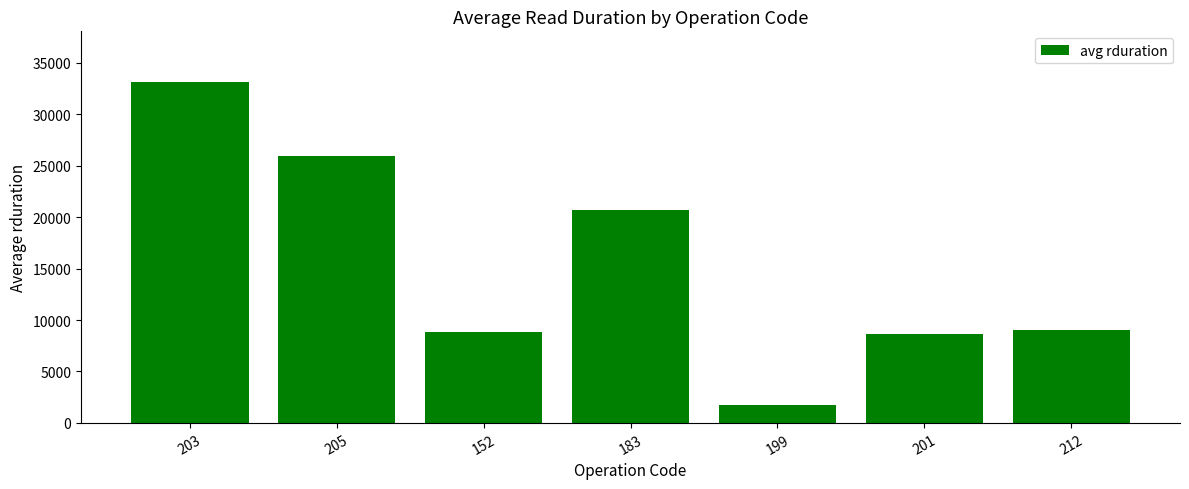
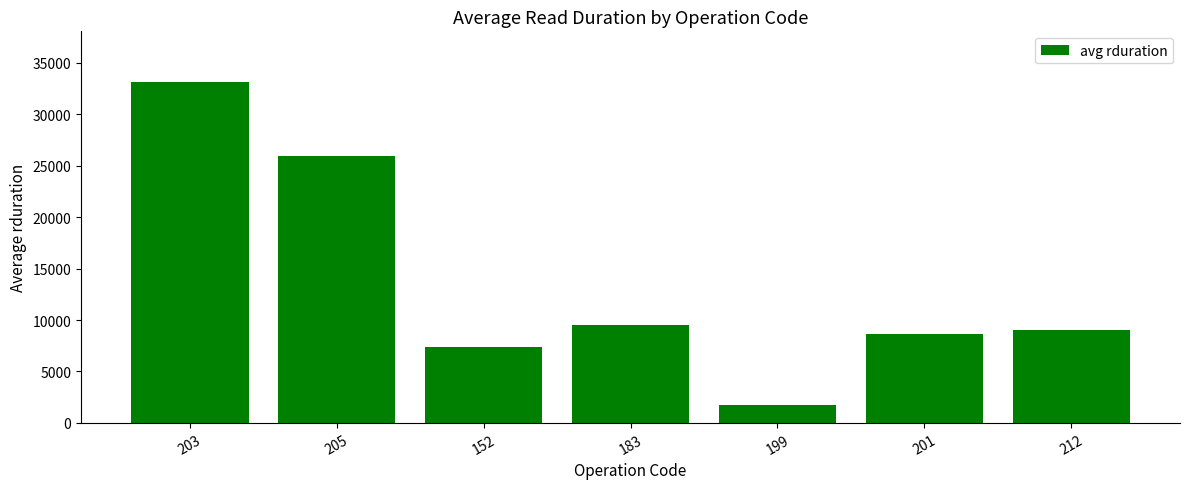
152: 8800 -> 7300
183: 20700 -> 9500
